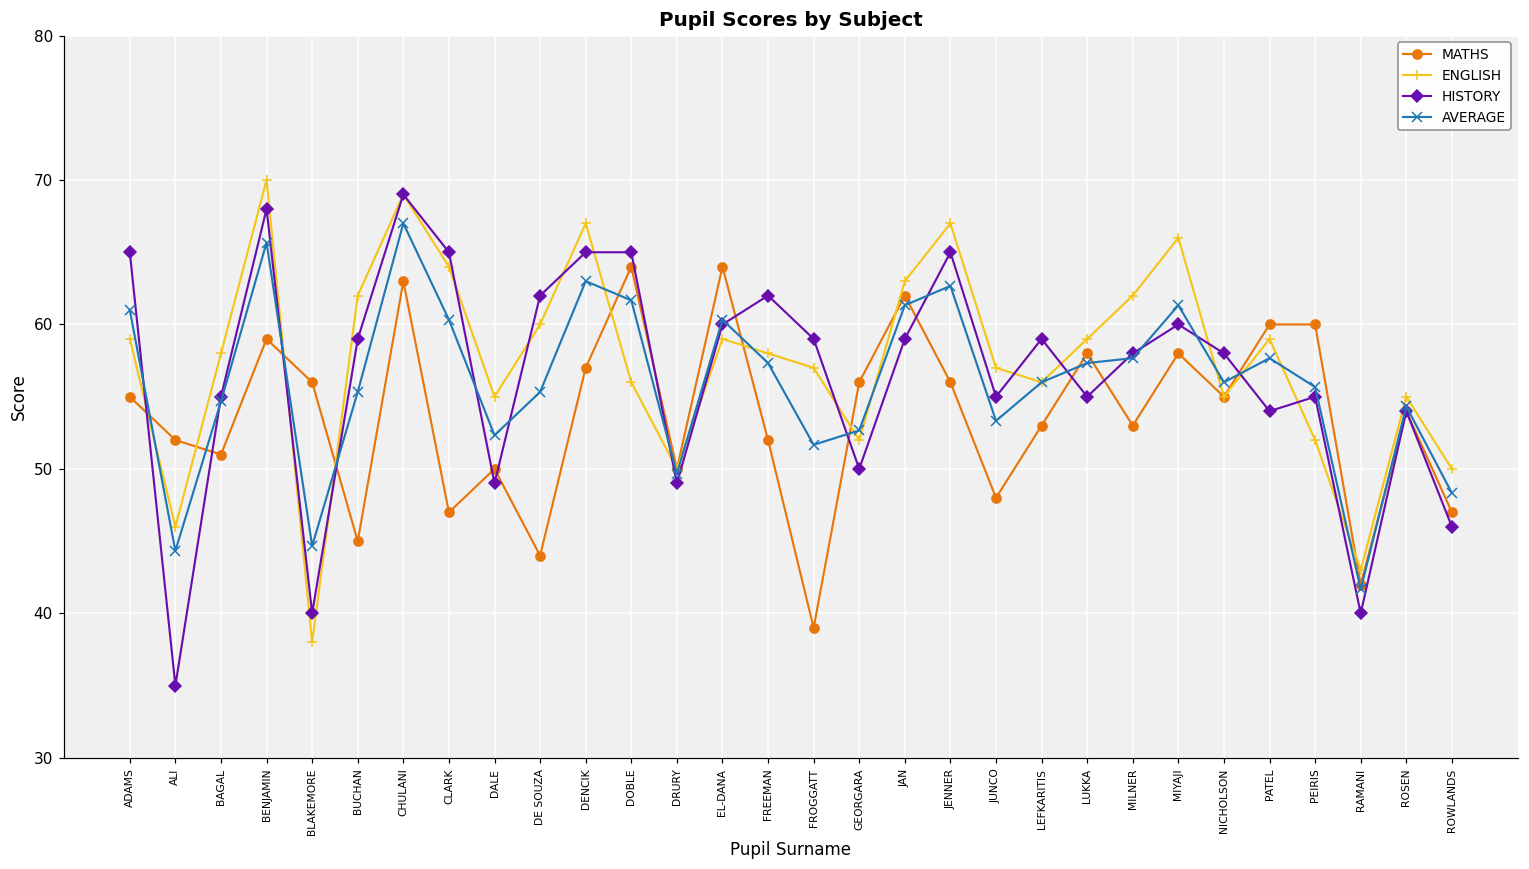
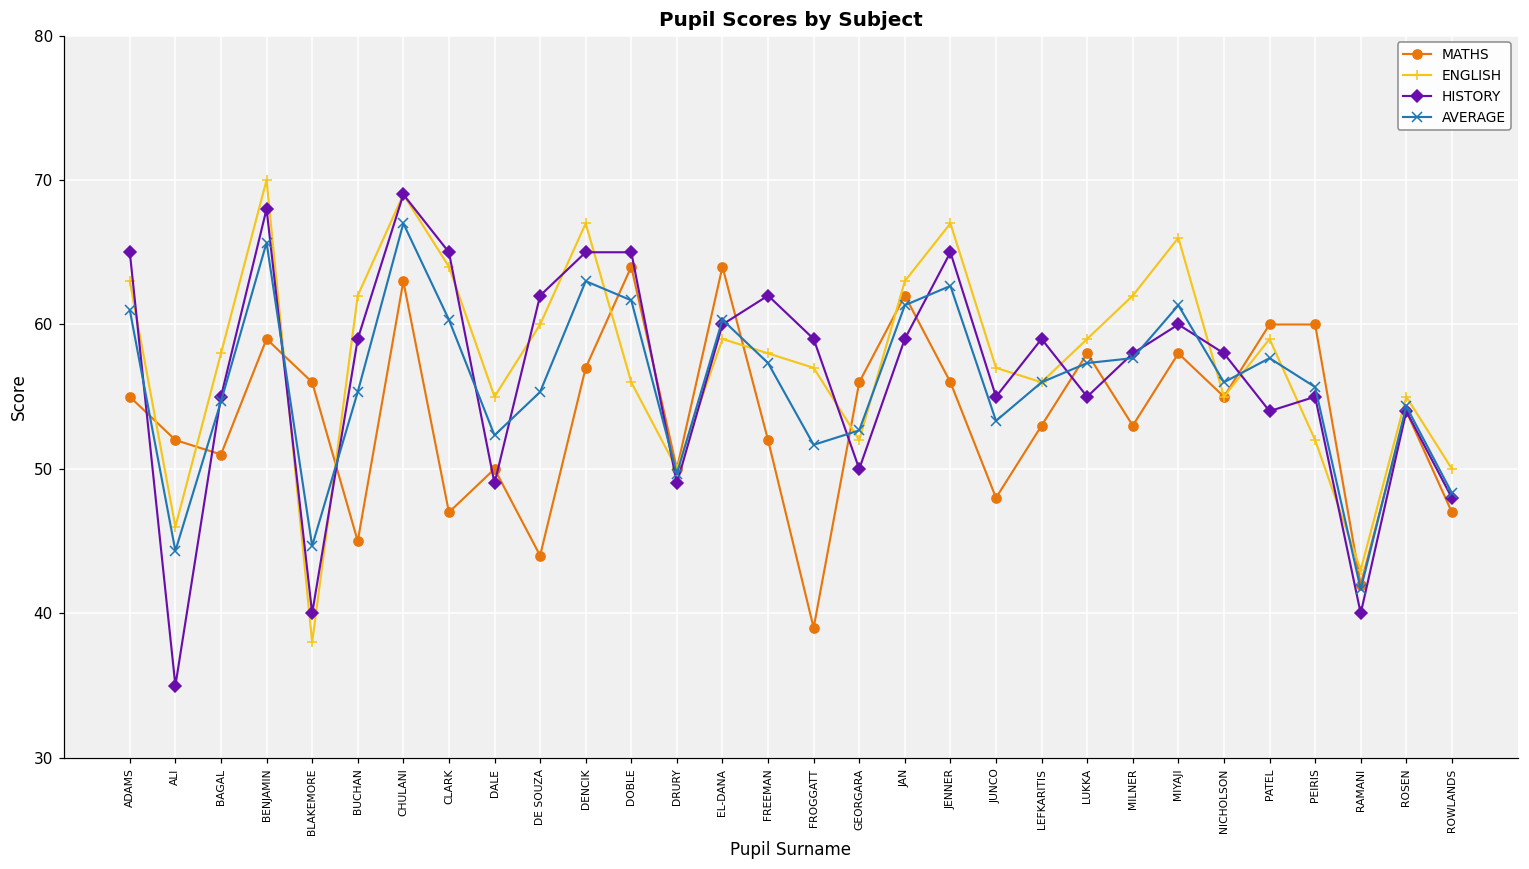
ENGLISH, ADAMS: 59 -> 63
HISTORY, ROWLANDS: 46 -> 48
